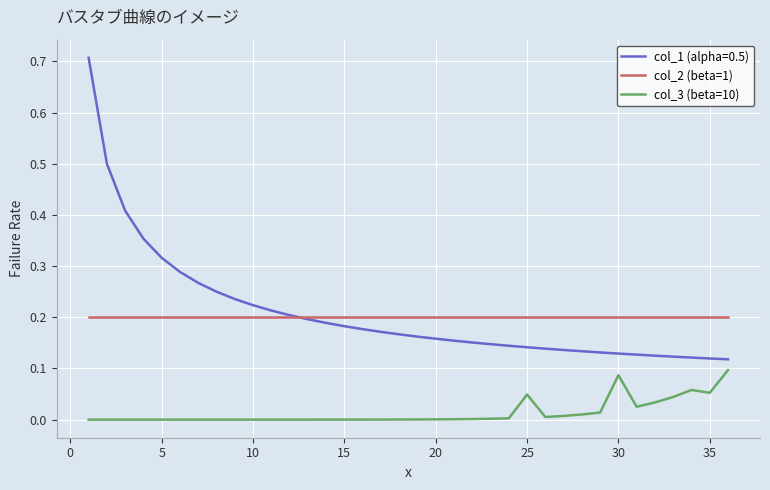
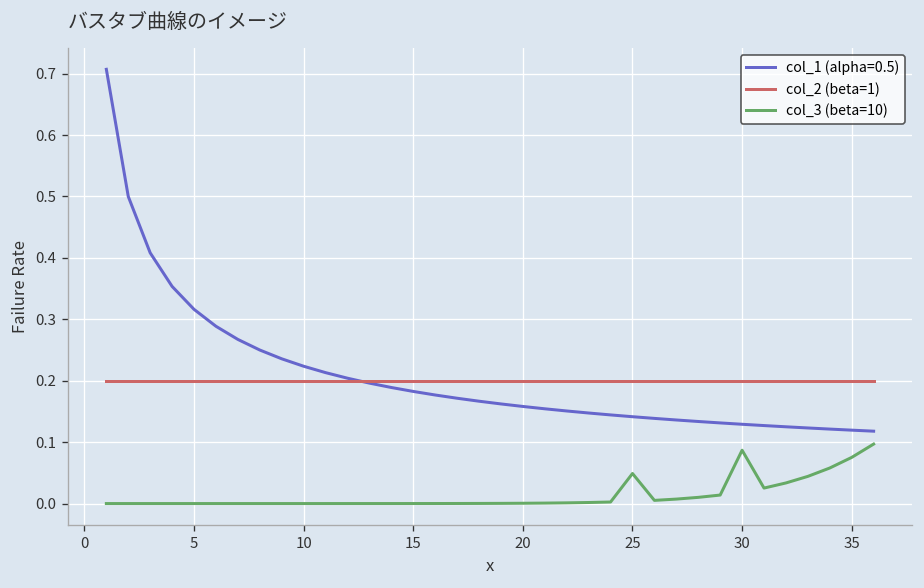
col_3 (beta=10), 35: 0.05 -> 0.08
